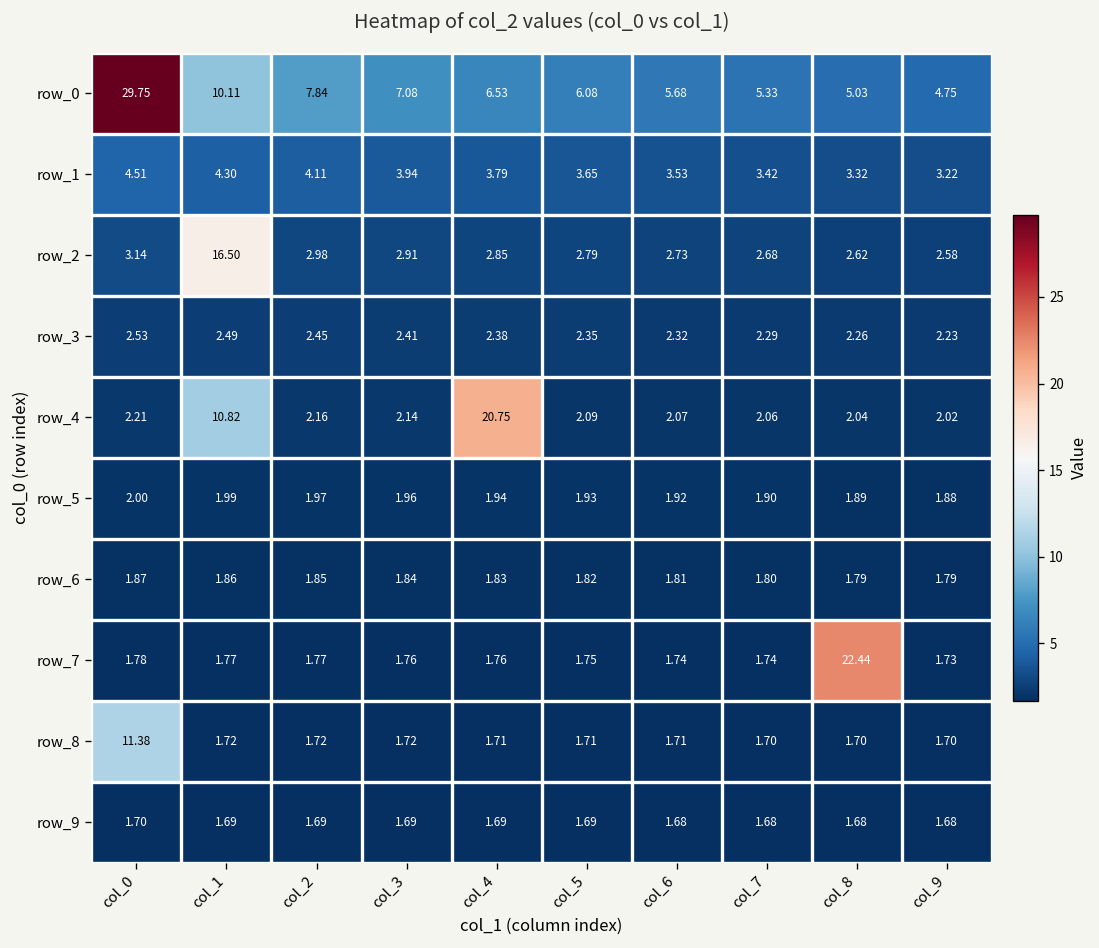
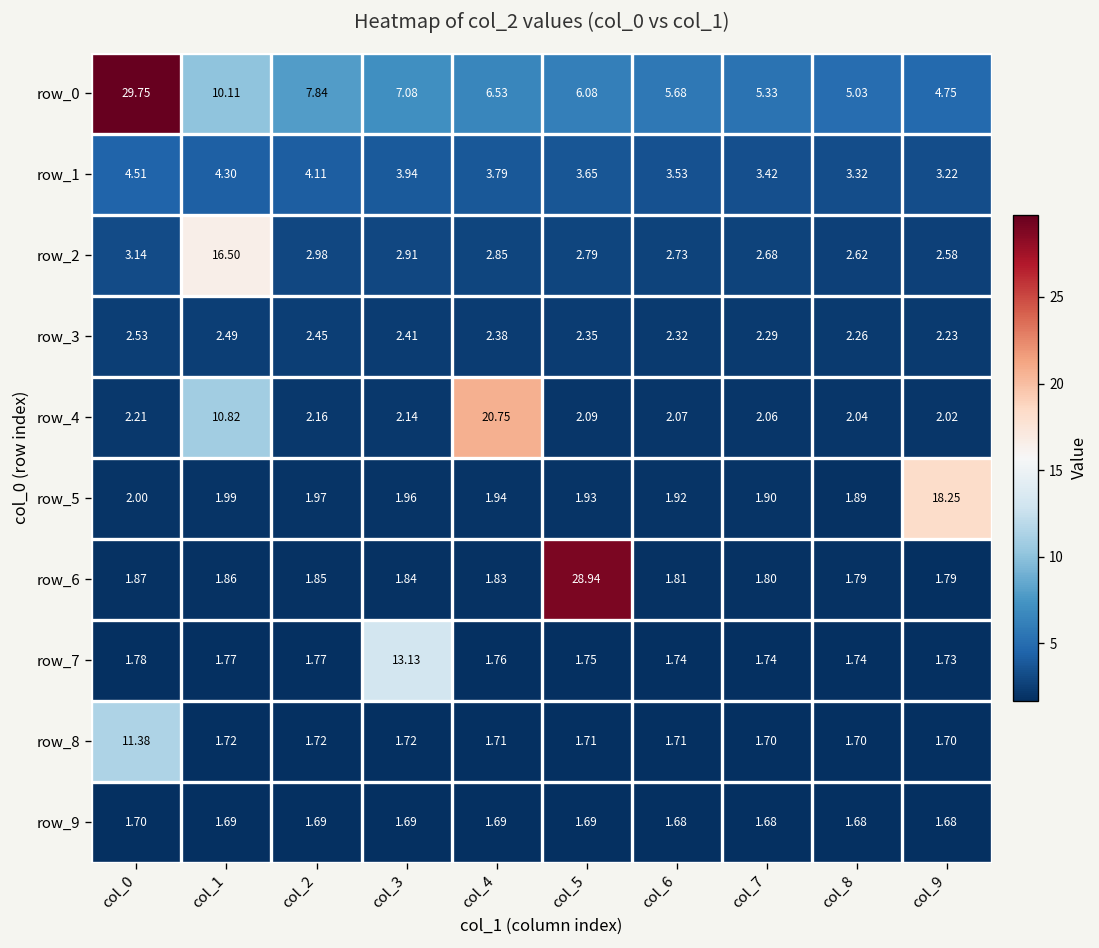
row_5, col_9: 1.88 -> 18.25
row_6, col_5: 1.82 -> 28.94
row_7, col_3: 1.76 -> 13.13
row_7, col_8: 22.44 -> 1.74
